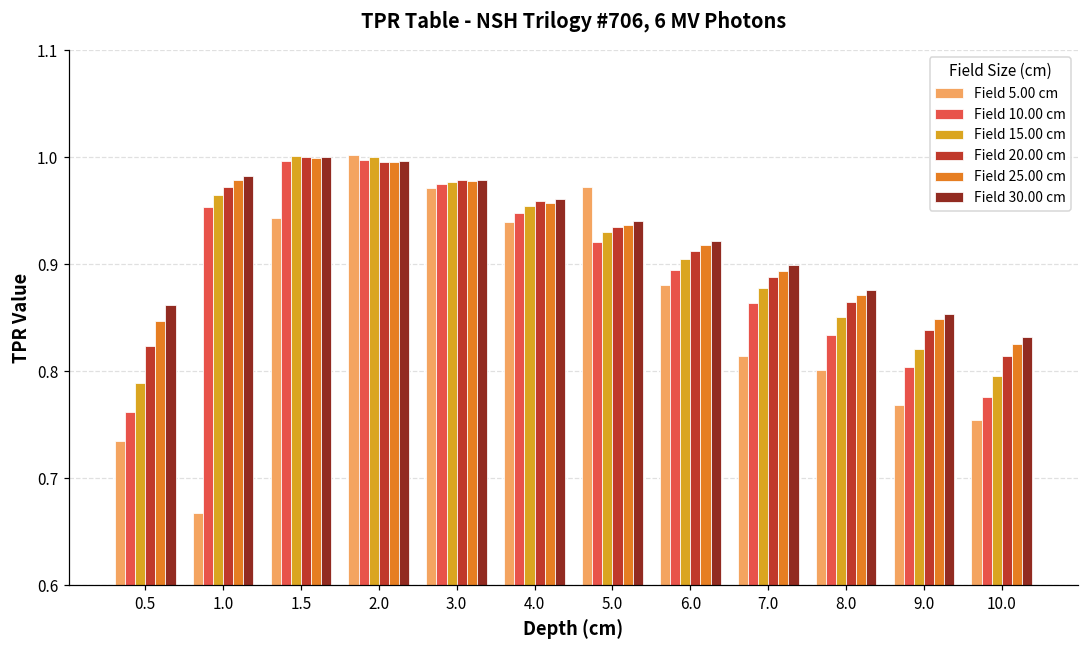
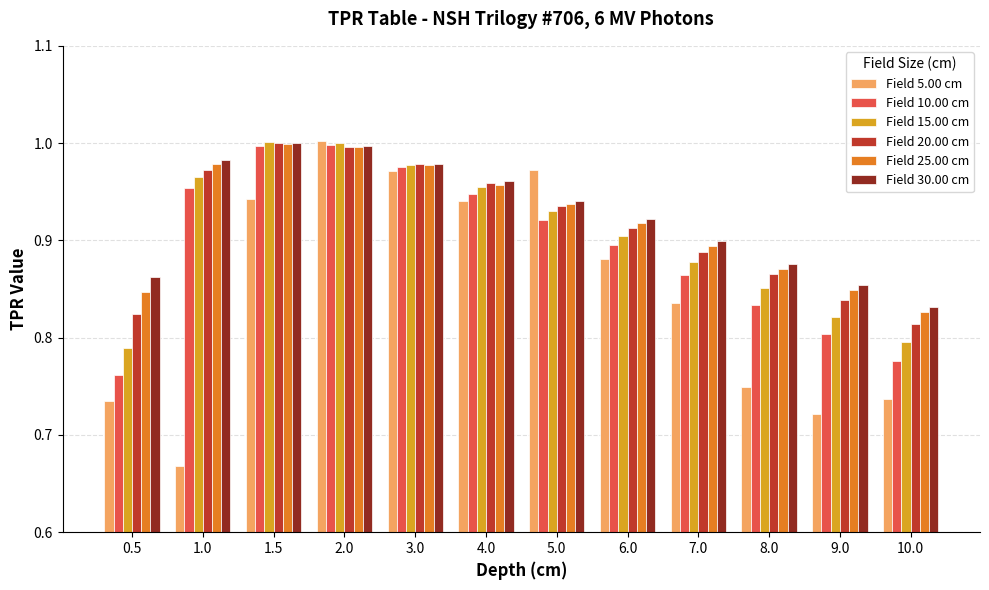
Field 5.00 cm, 7.0: 0.81 -> 0.84
Field 5.00 cm, 8.0: 0.80 -> 0.75
Field 5.00 cm, 9.0: 0.77 -> 0.72
Field 5.00 cm, 10.0: 0.76 -> 0.74
